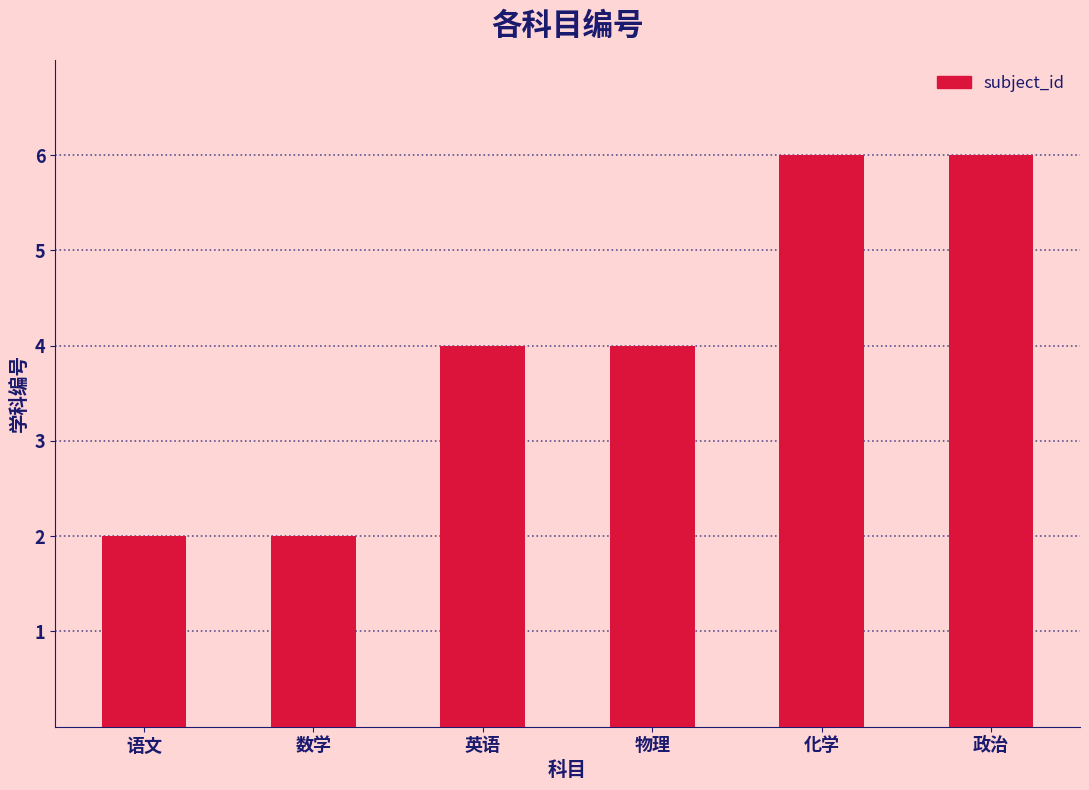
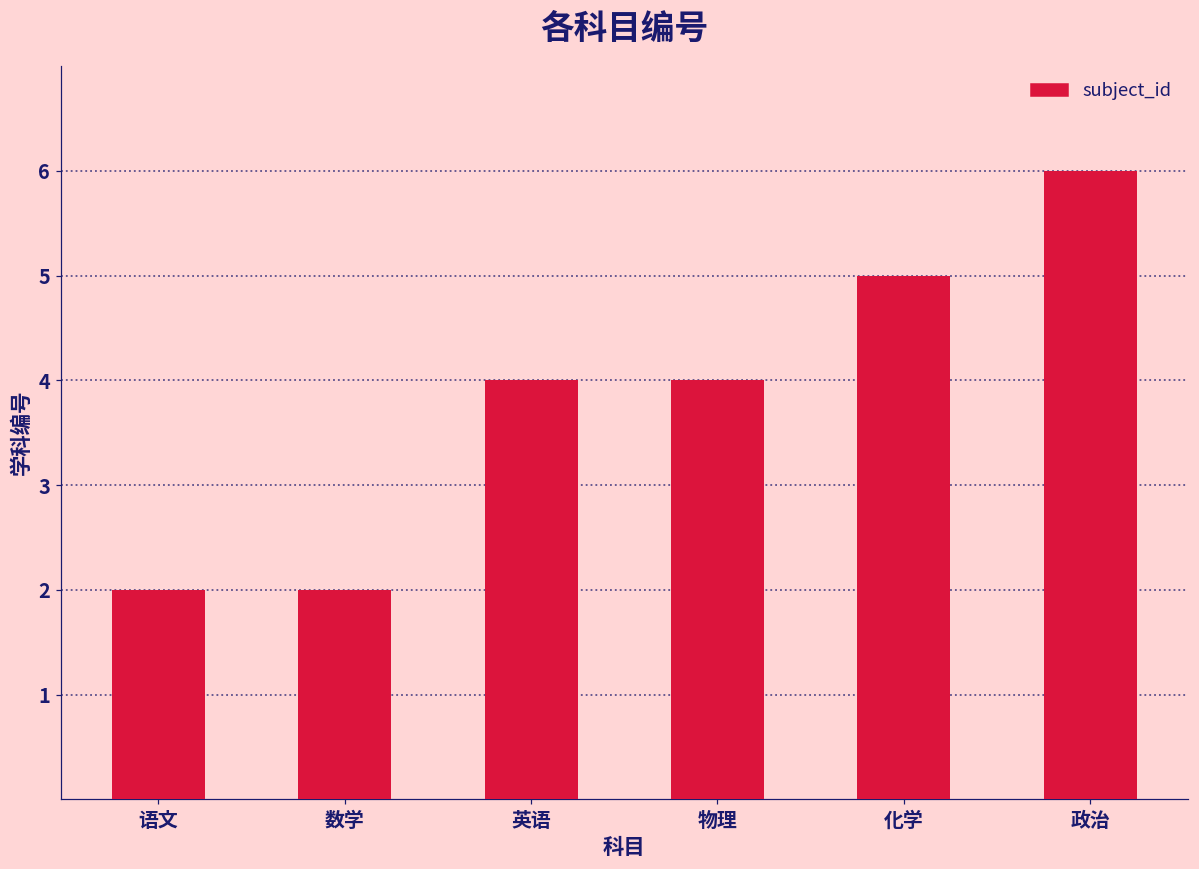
化学: 6 -> 5
